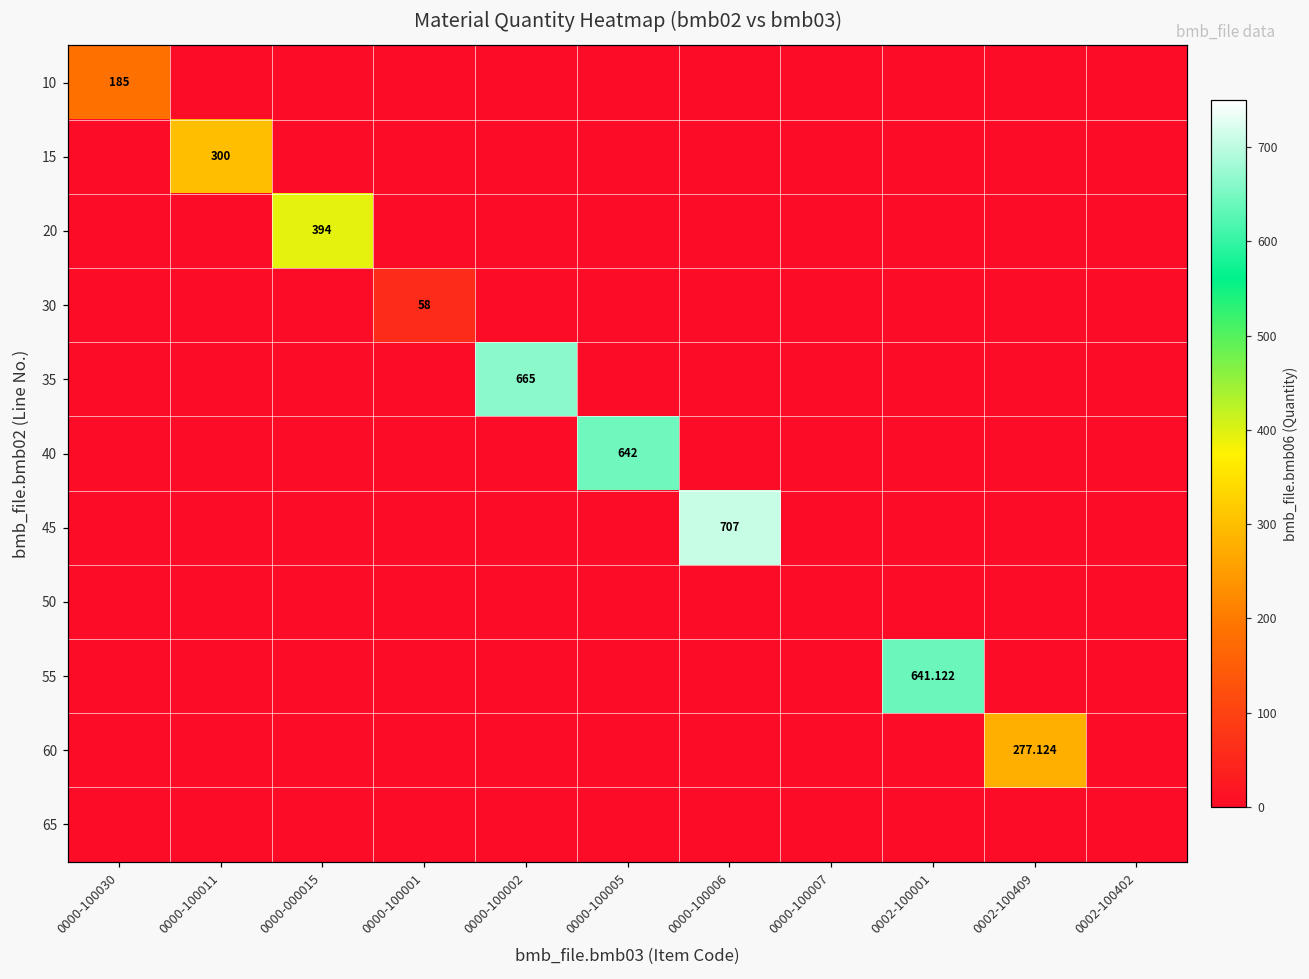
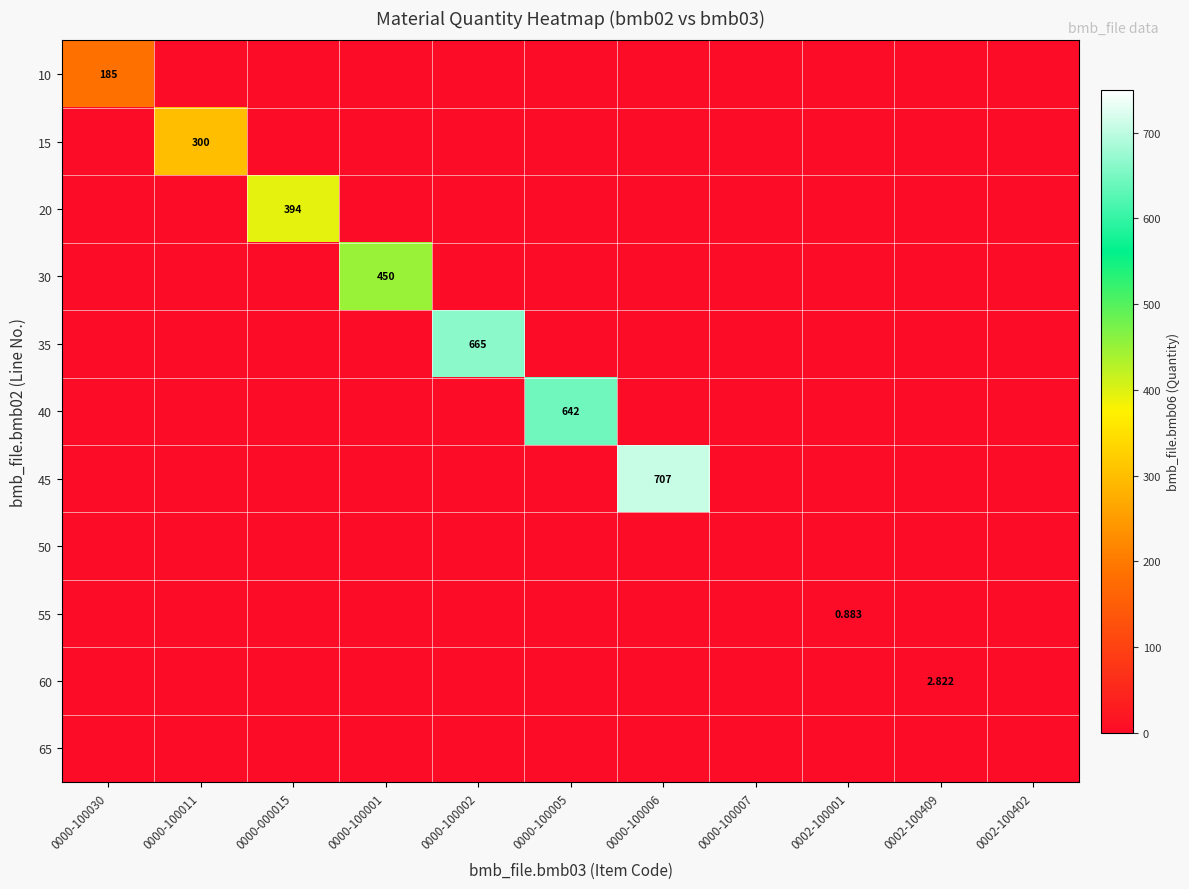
30, 0000-100001: 58 -> 450
55, 0002-100001: 641.122 -> 0.883
60, 0002-100409: 277.124 -> 2.822
